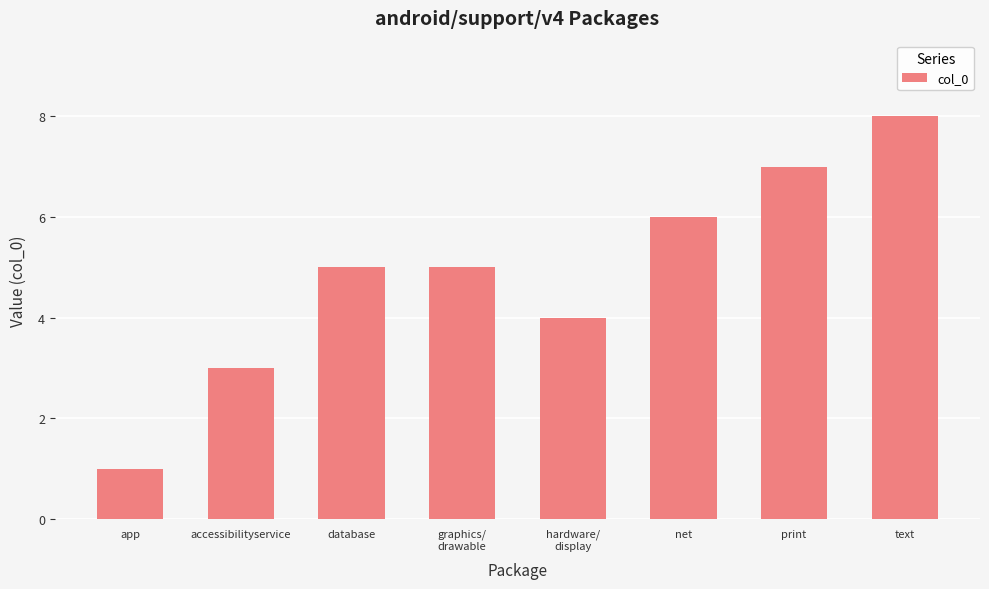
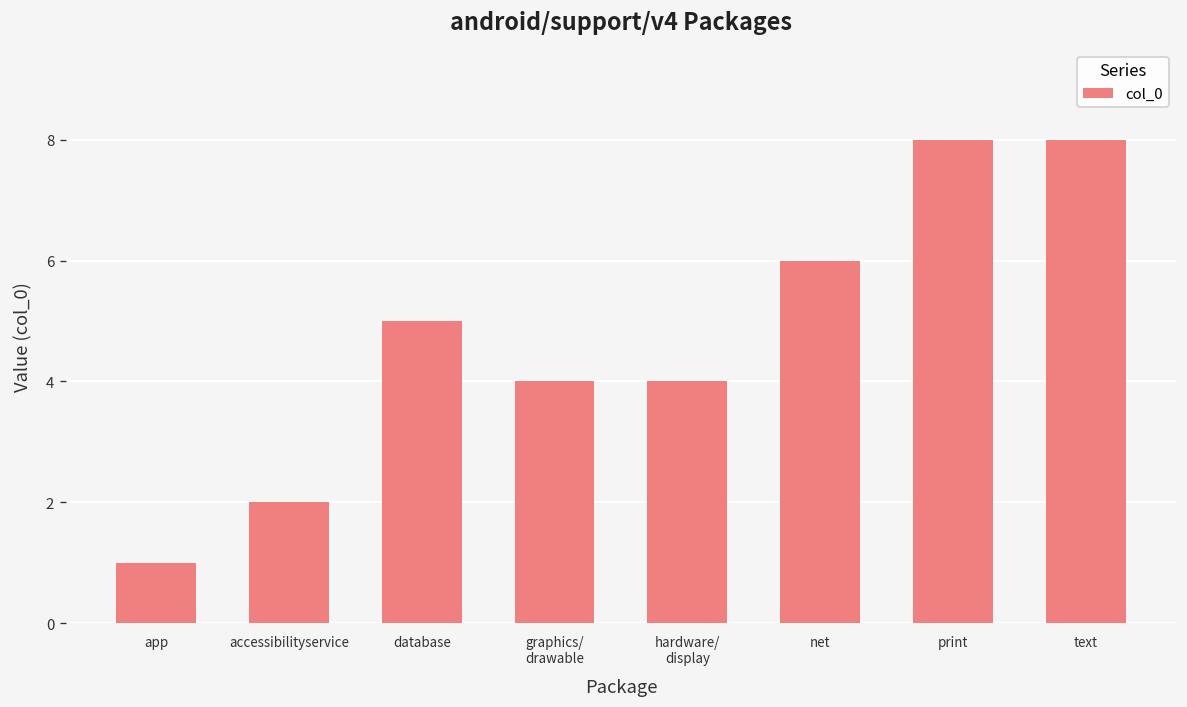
accessibilityservice: 3 -> 2
graphics/ drawable: 5 -> 4
print: 7 -> 8
